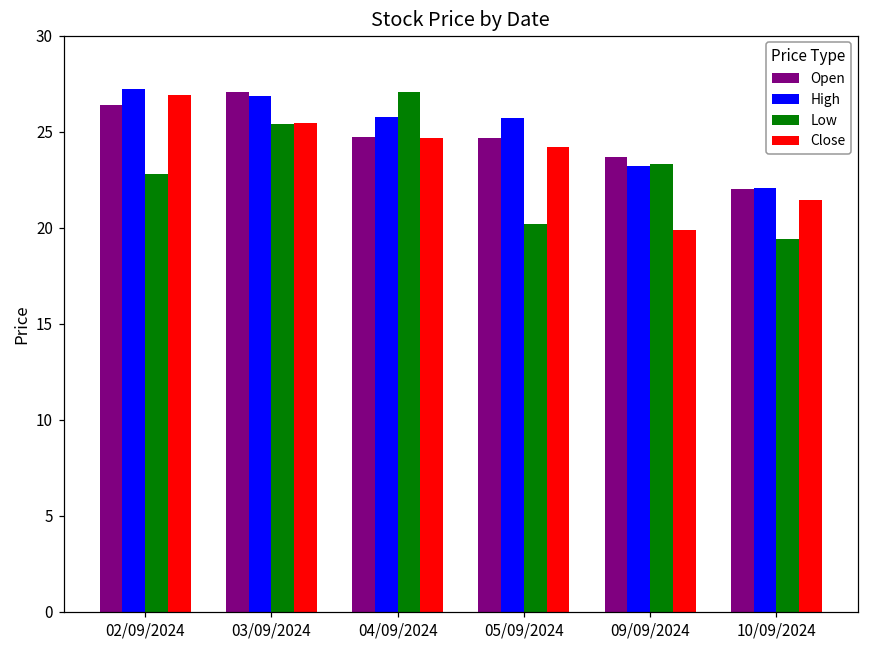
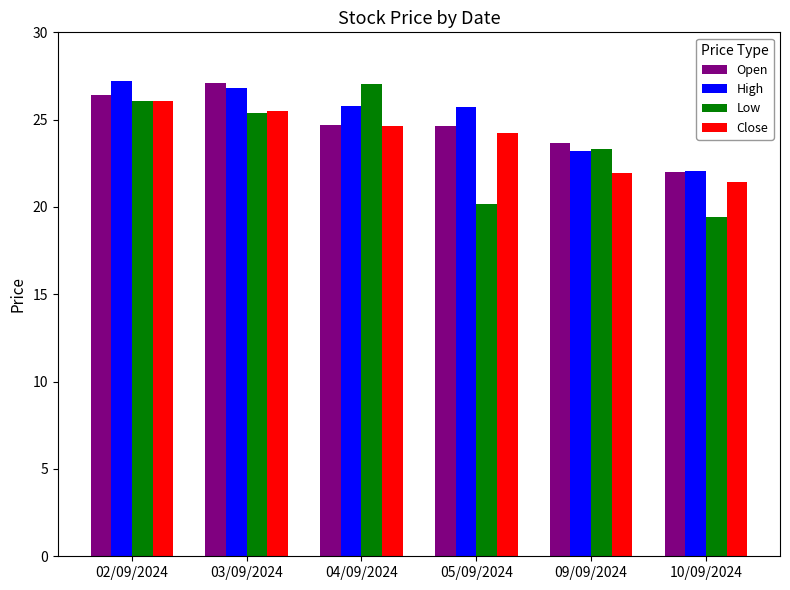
Low, 02/09/2024: 22.8 -> 26.1
Close, 02/09/2024: 26.9 -> 26.1
Close, 09/09/2024: 19.9 -> 22.0
